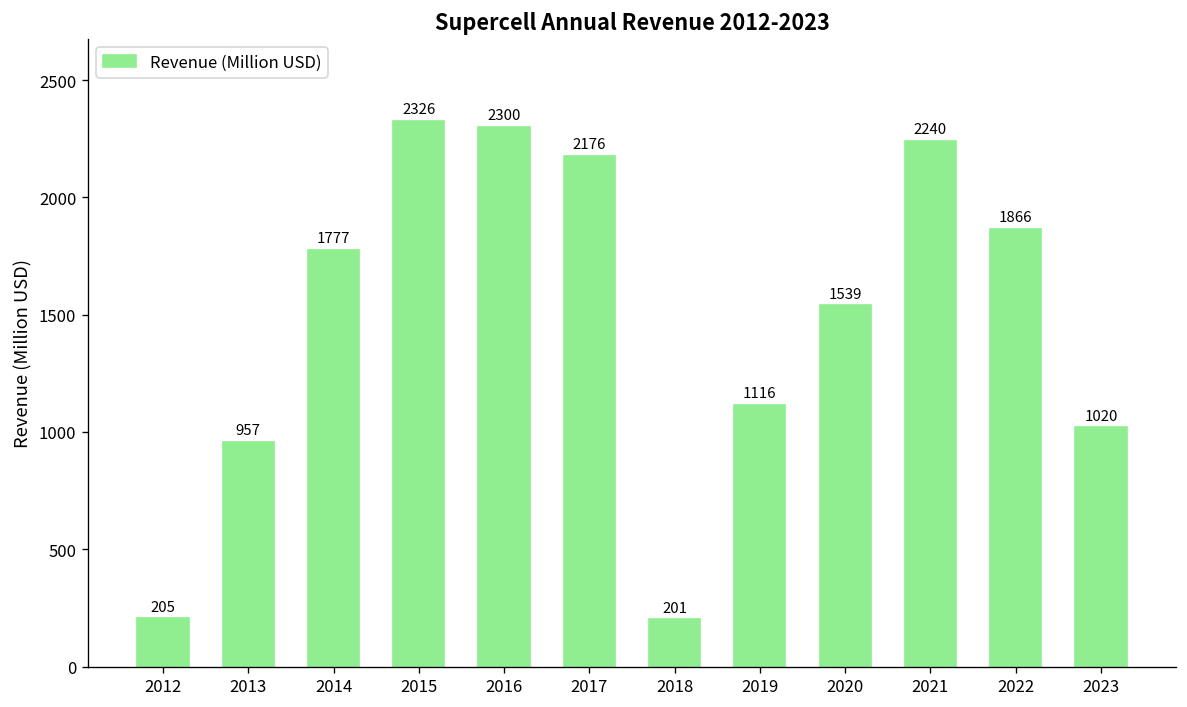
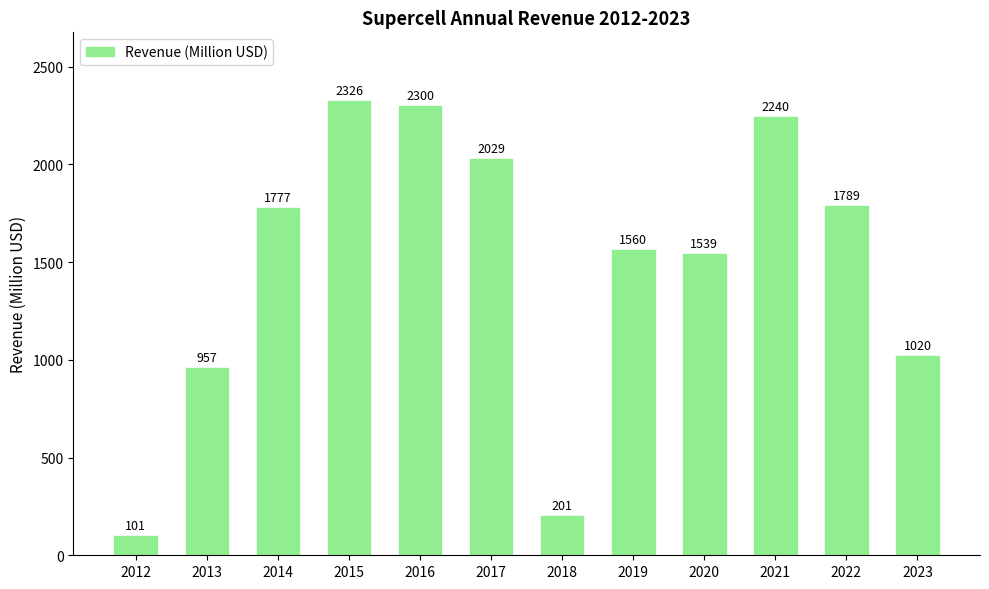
2012: 205 -> 101
2017: 2176 -> 2029
2019: 1116 -> 1560
2022: 1866 -> 1789
